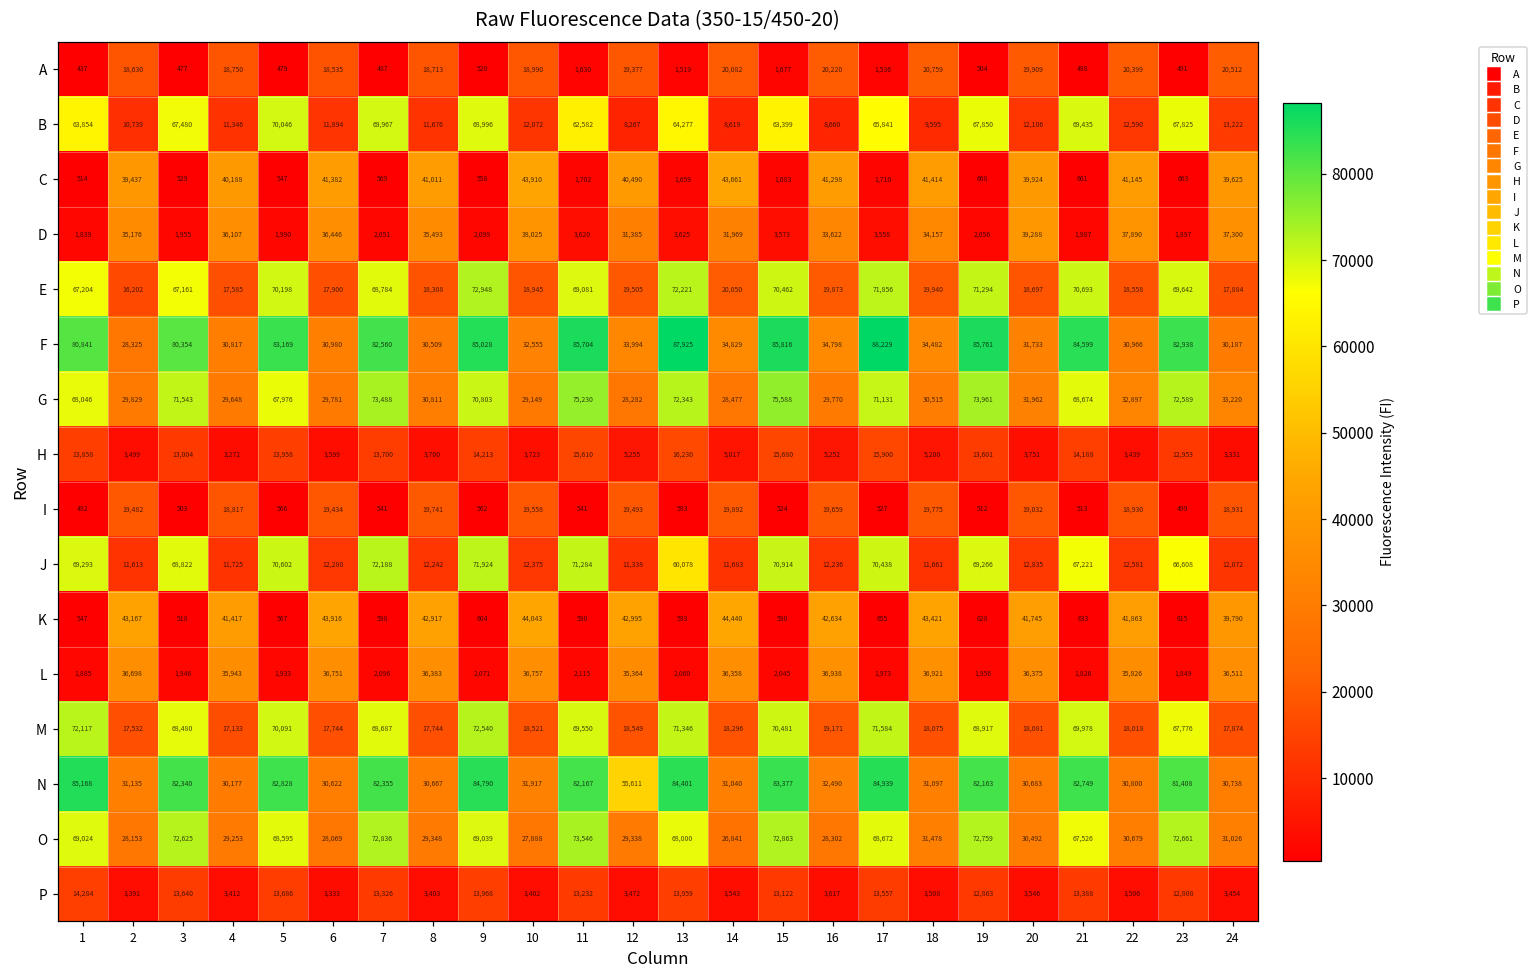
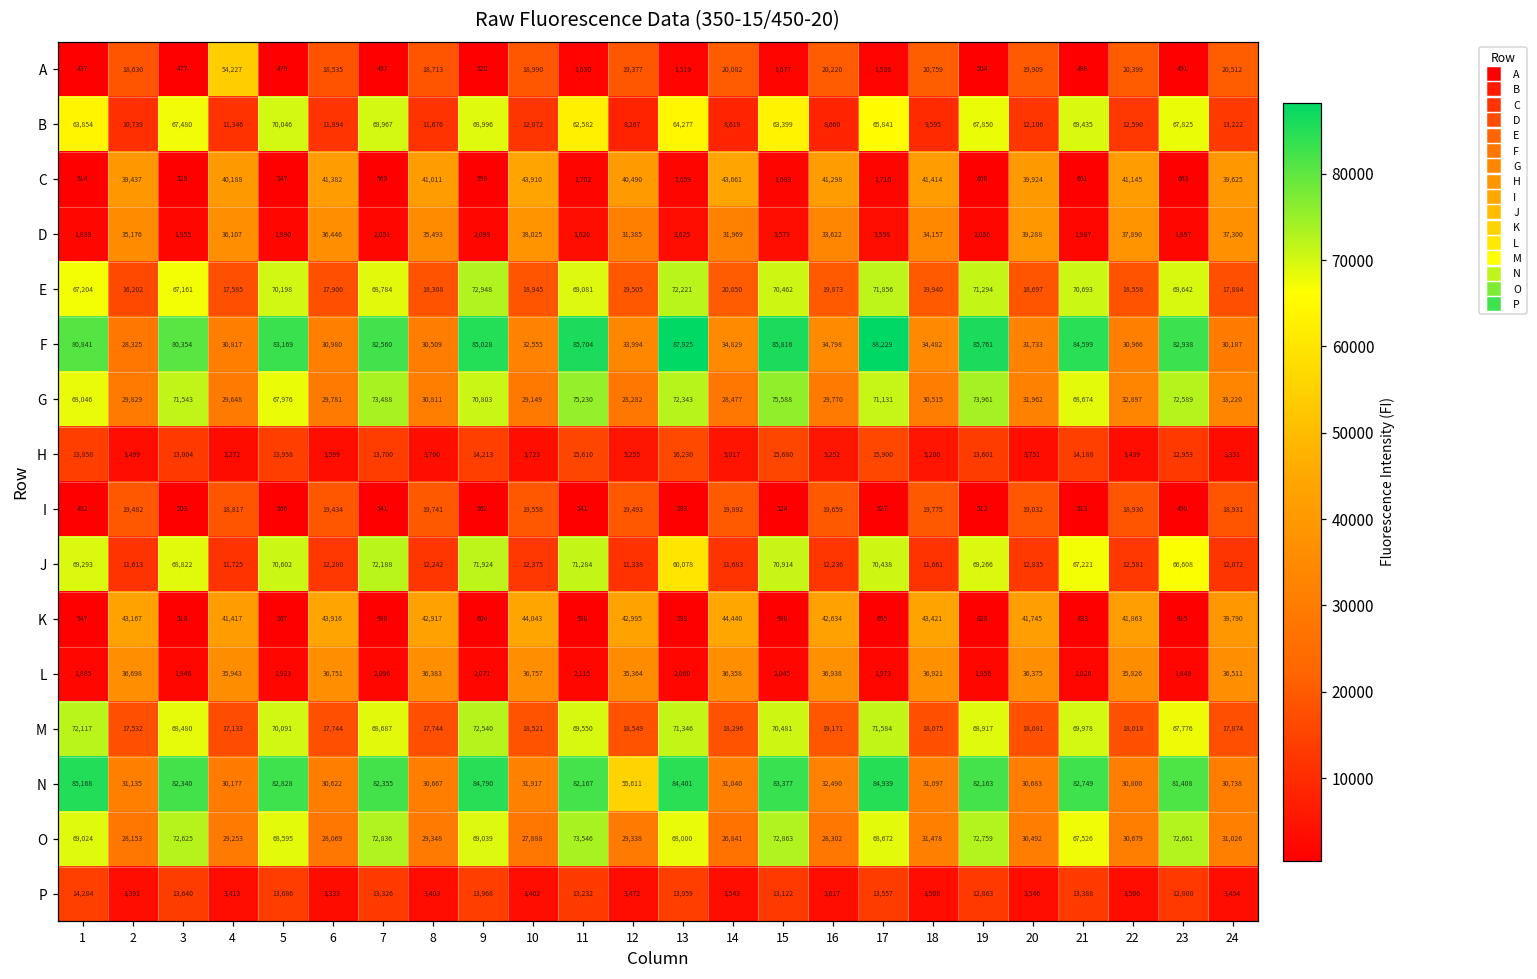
A, 4: 18,750 -> 54,227
